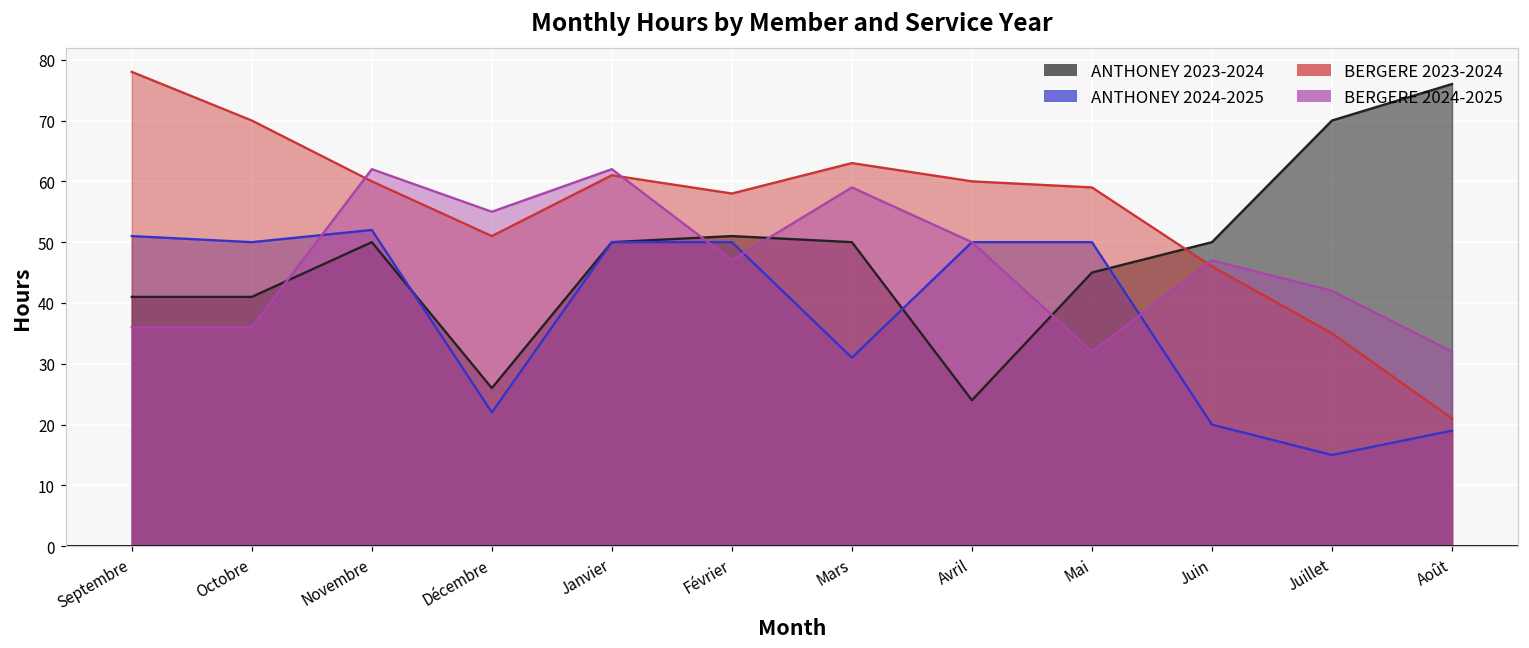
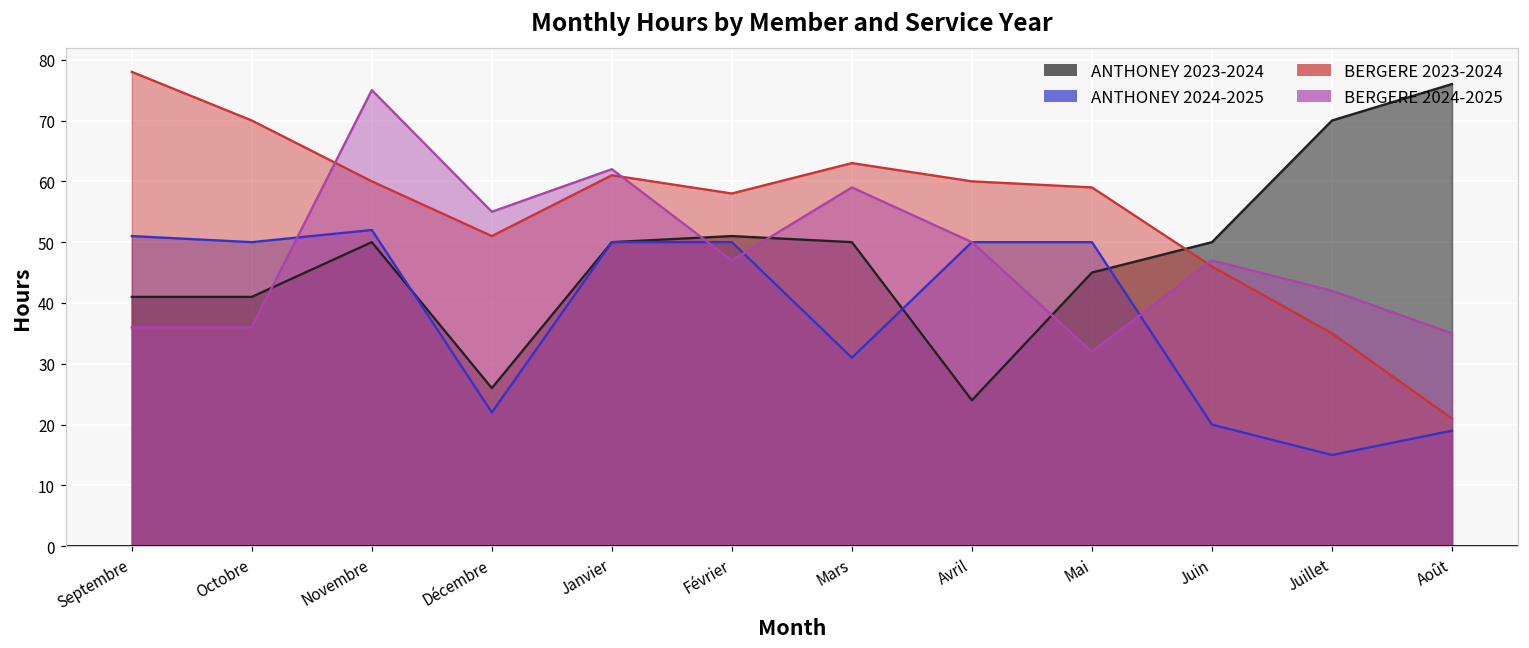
BERGERE 2024-2025, Novembre: 62 -> 75
BERGERE 2024-2025, Août: 32 -> 35
